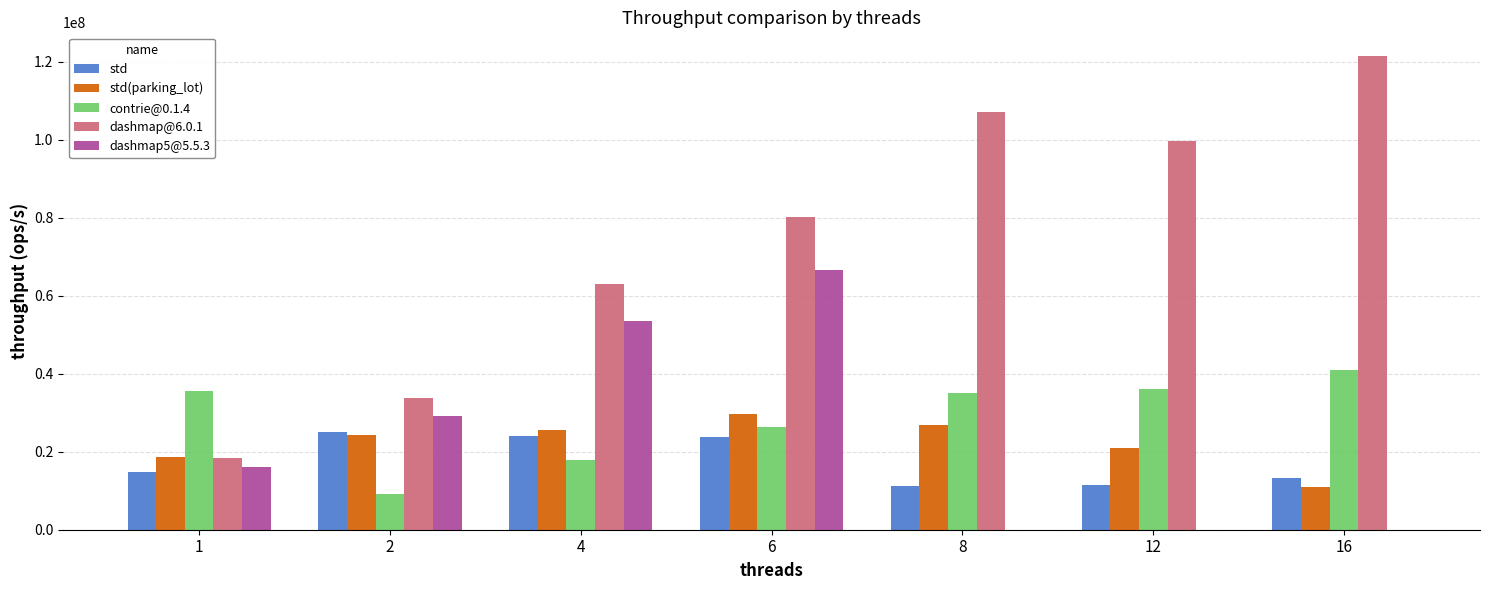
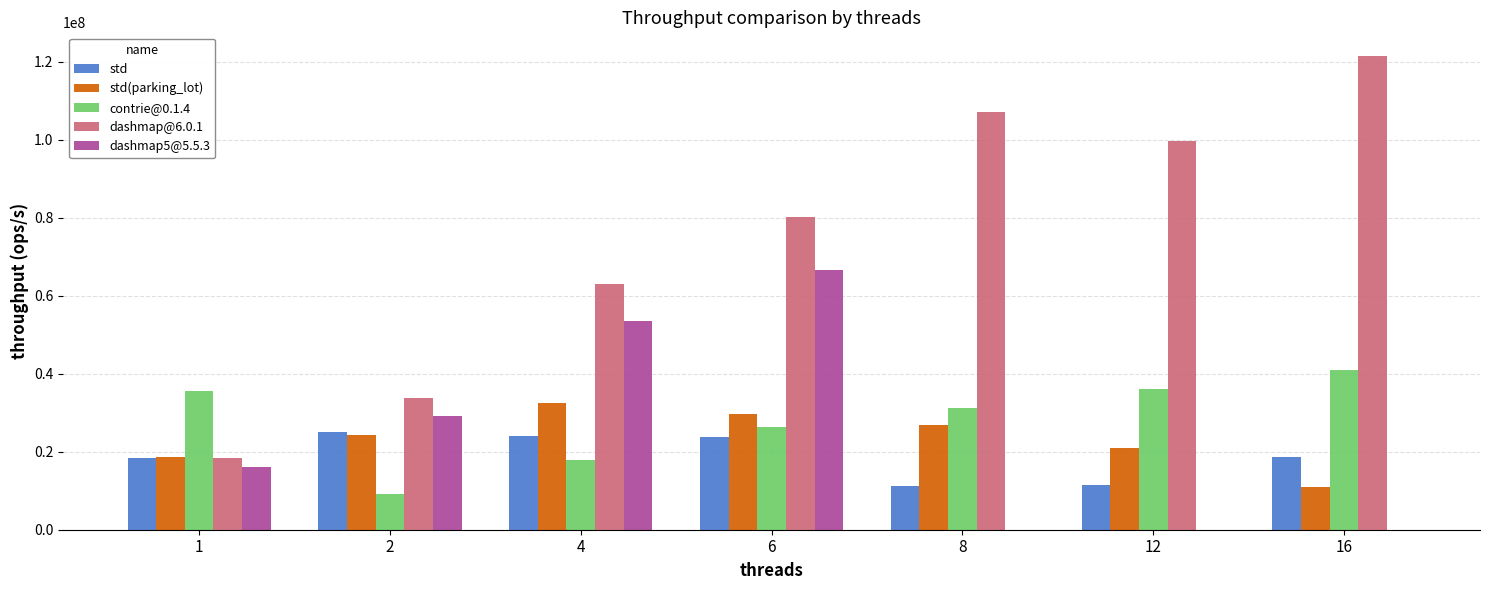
std, 1: 15000000 -> 18000000
std(parking_lot), 4: 26000000 -> 33000000
contrie@0.1.4, 8: 35000000 -> 31000000
std, 16: 13000000 -> 19000000
